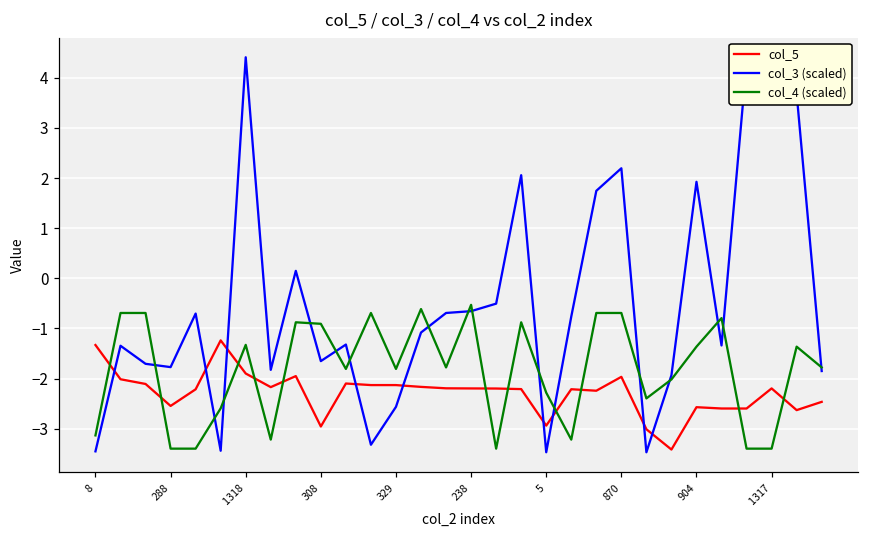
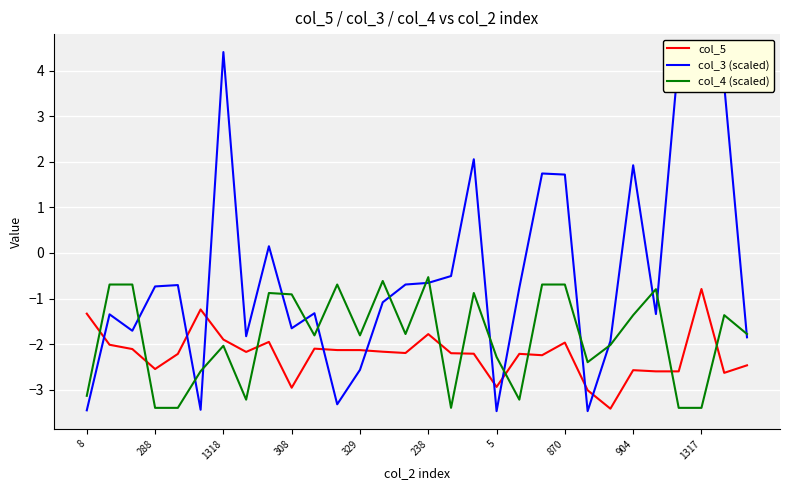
col_3 (scaled), 288: -1.8 -> -0.7
col_4 (scaled), 1318: -1.3 -> -2.0
col_5, 238: -2.2 -> -1.8
col_3 (scaled), 870: 2.2 -> 1.7
col_5, 1317: -2.2 -> -0.8
